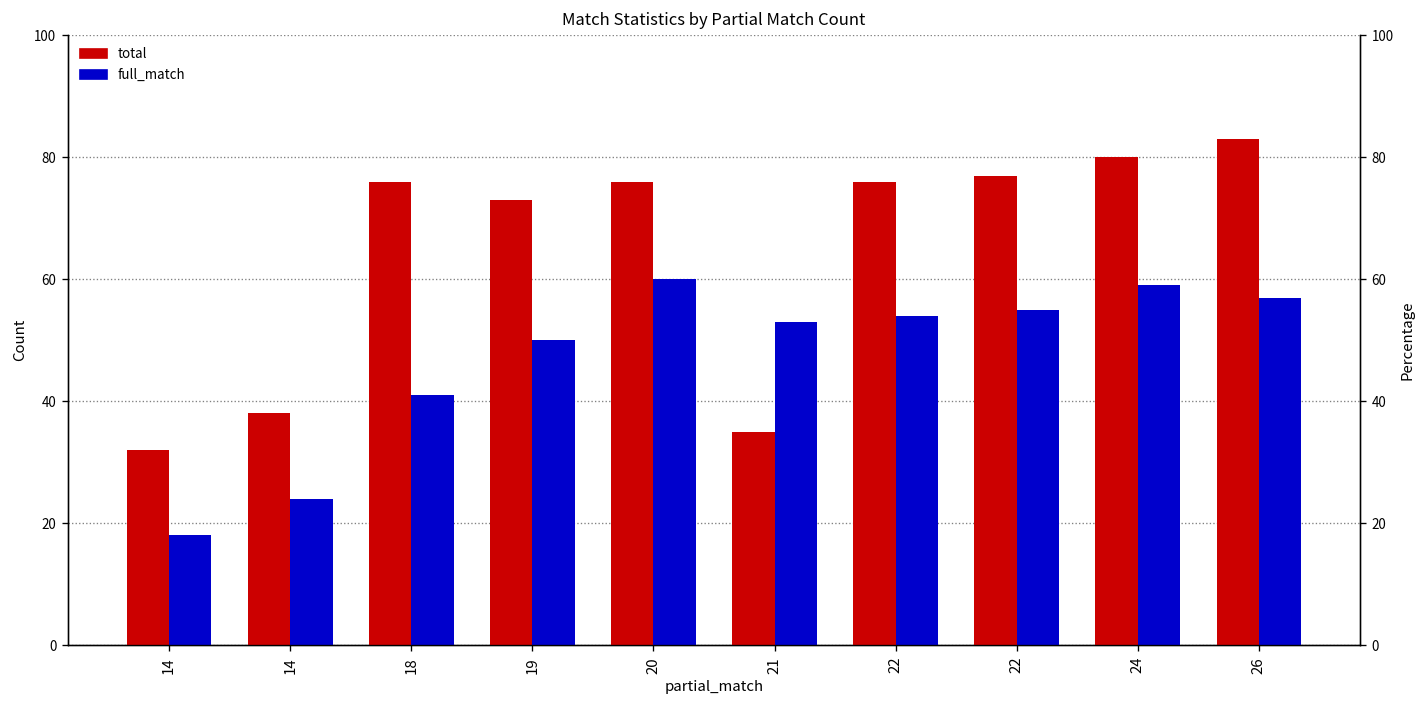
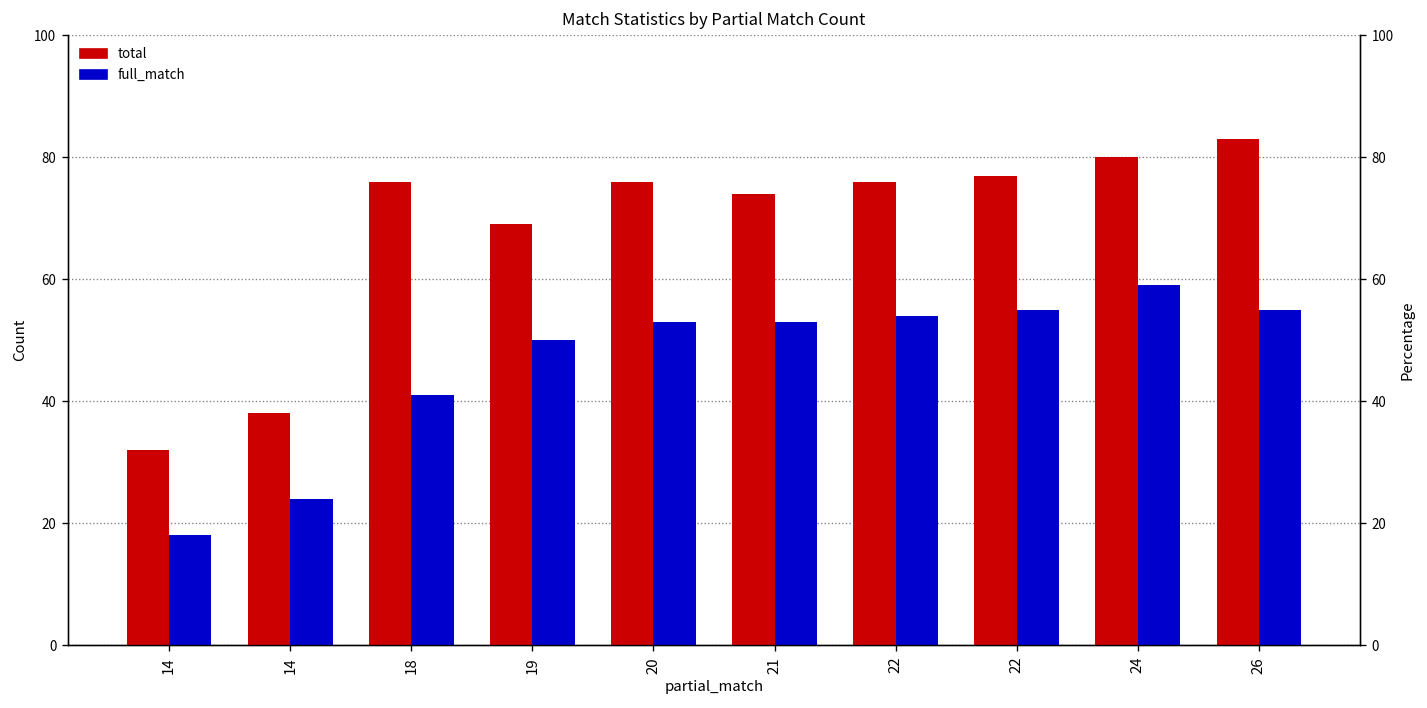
total, 19: 73 -> 69
full_match, 20: 60 -> 53
total, 21: 35 -> 74
full_match, 26: 57 -> 55
